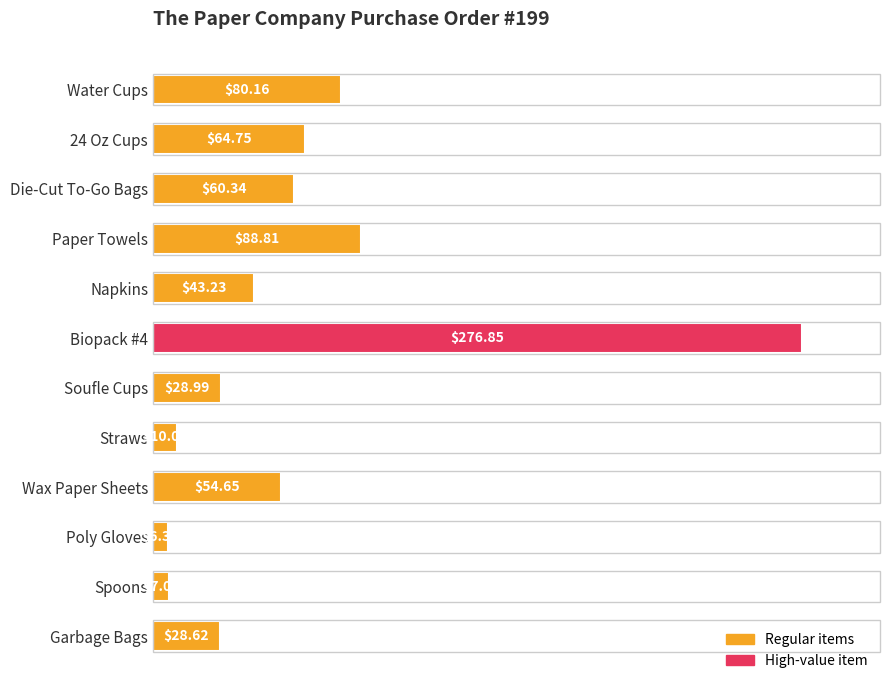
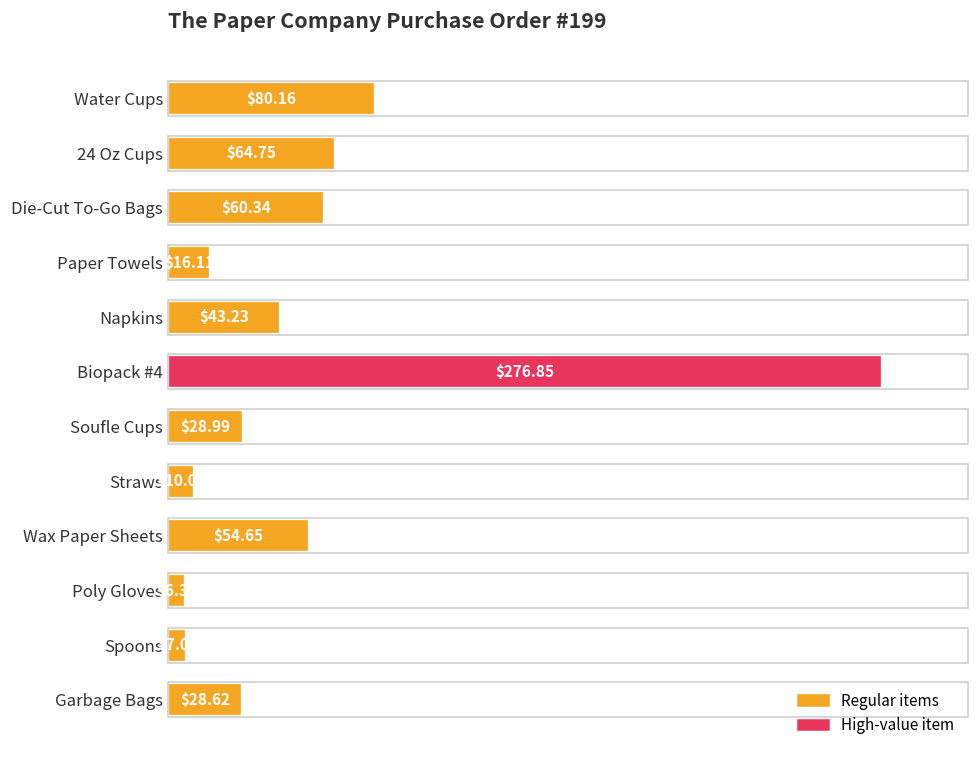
Paper Towels: $88.81 -> $16.11
